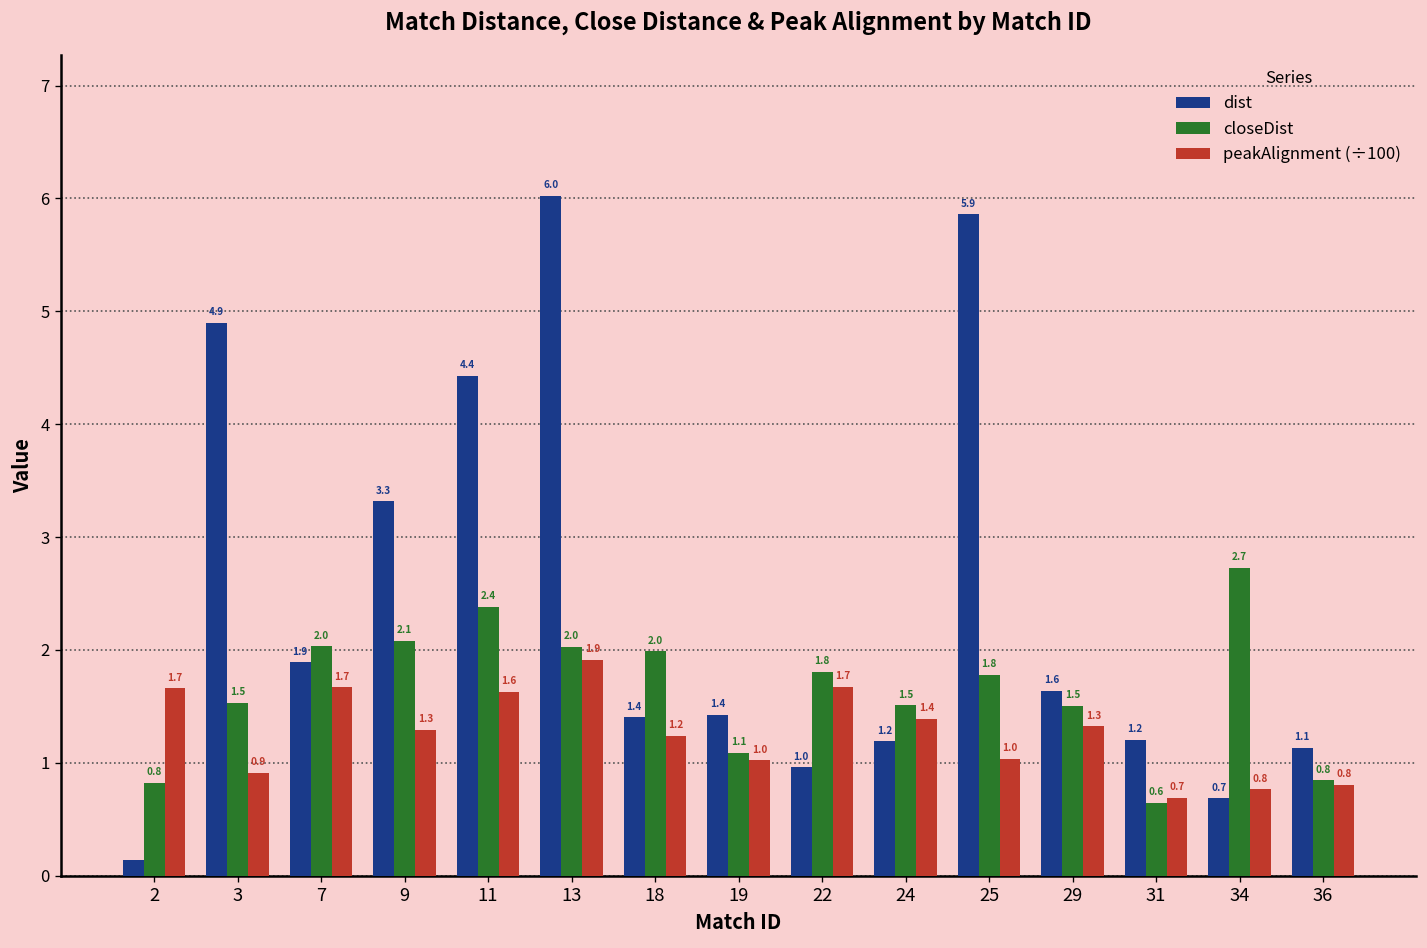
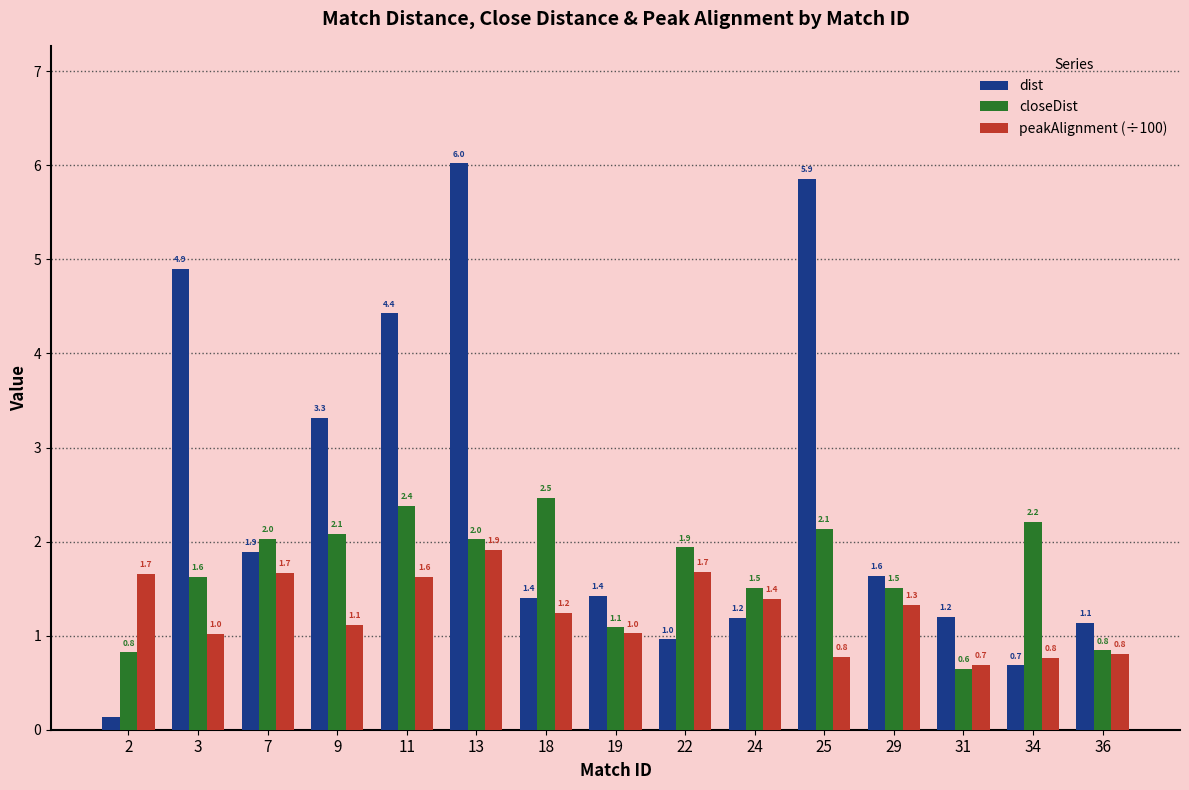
closeDist, 3: 1.5 -> 1.6
peakAlignment (÷100), 3: 0.9 -> 1.0
peakAlignment (÷100), 9: 1.3 -> 1.1
closeDist, 18: 2.0 -> 2.5
closeDist, 22: 1.8 -> 1.9
closeDist, 25: 1.8 -> 2.1
peakAlignment (÷100), 25: 1.0 -> 0.8
closeDist, 34: 2.7 -> 2.2
